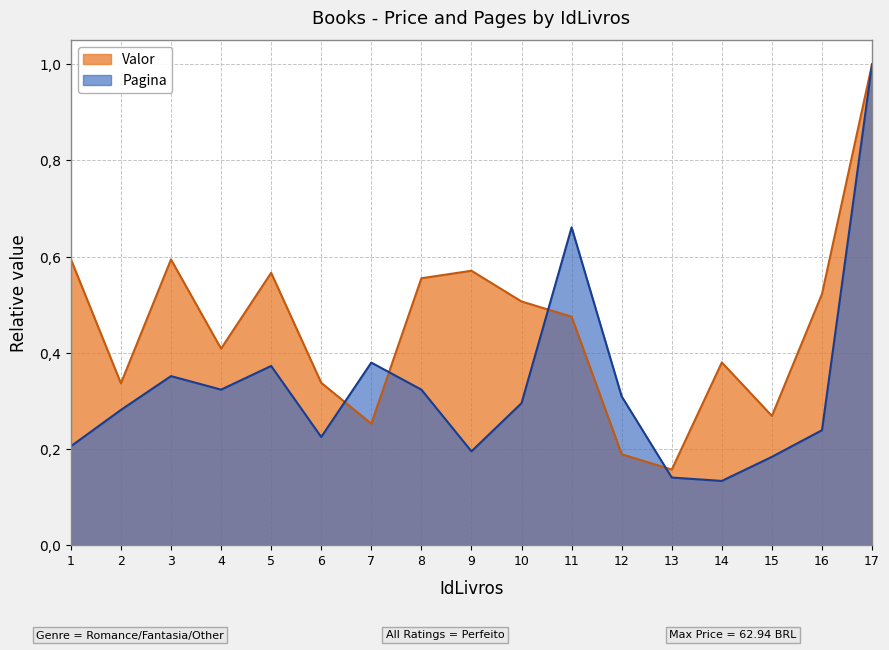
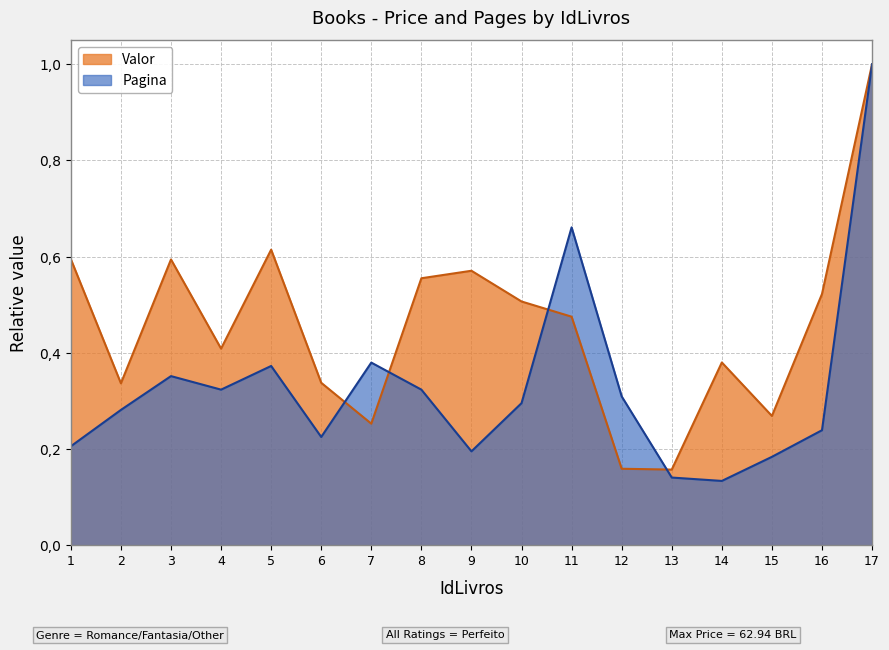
Valor, 5: 5.7 -> 6.1
Valor, 12: 1.9 -> 1.6
